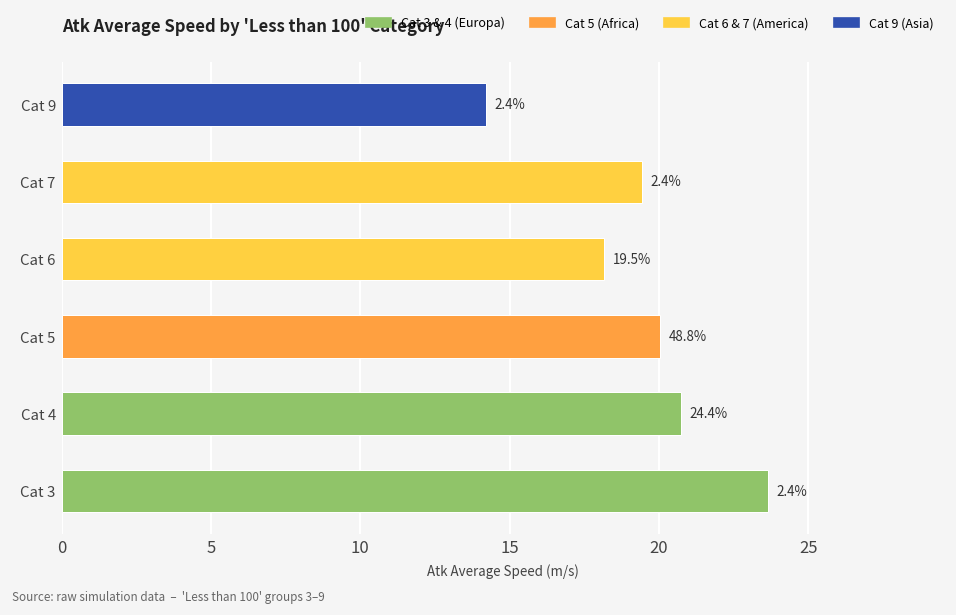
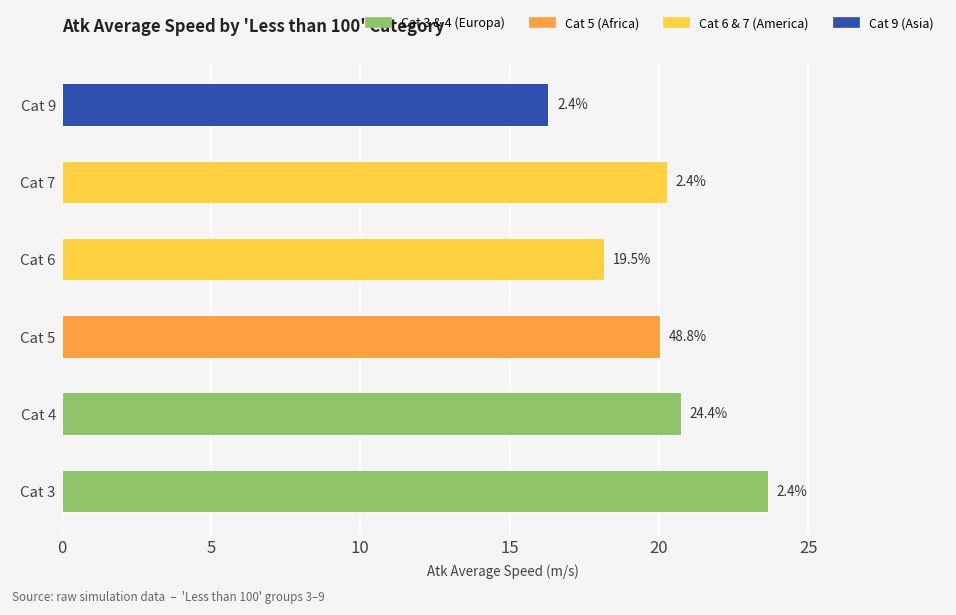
Cat 9: 14.2 -> 16.3
Cat 7: 19.4 -> 20.3
